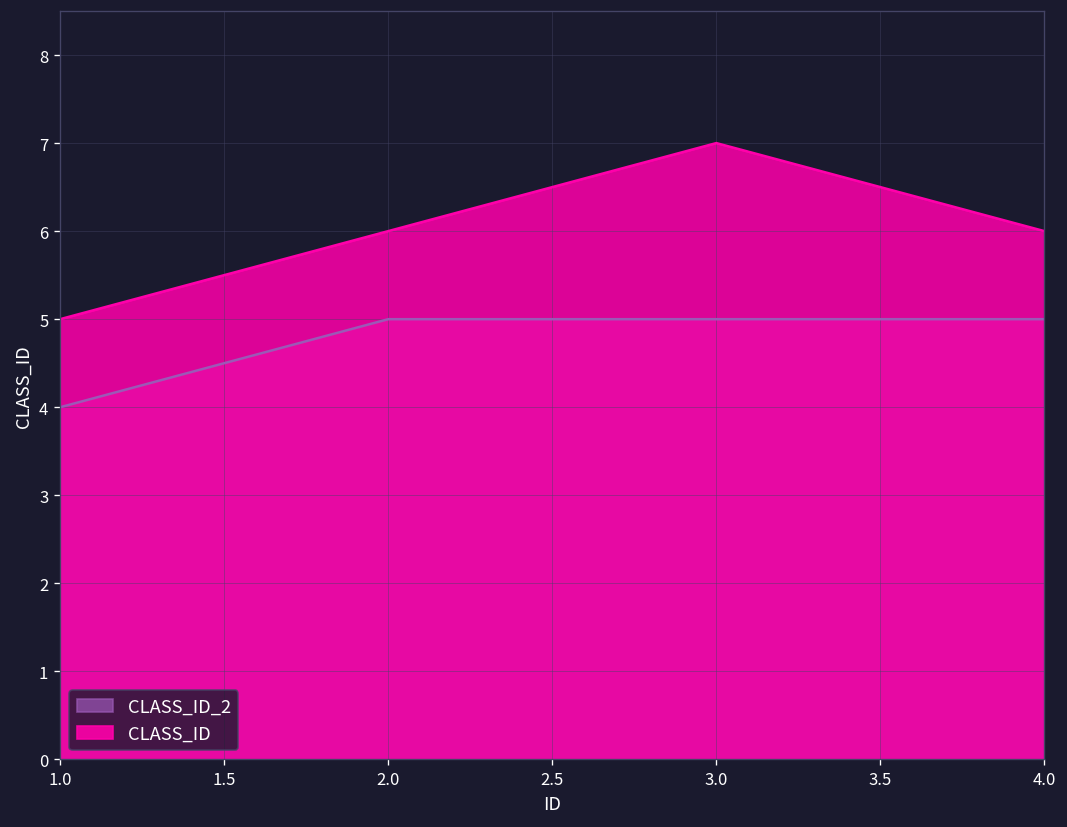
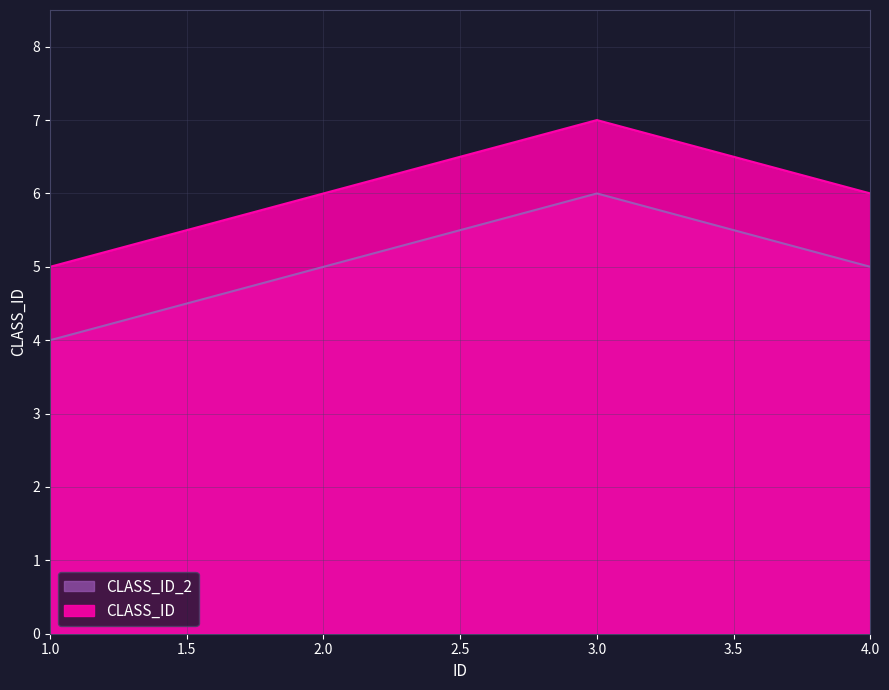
CLASS_ID_2, 3.0: 5 -> 6
